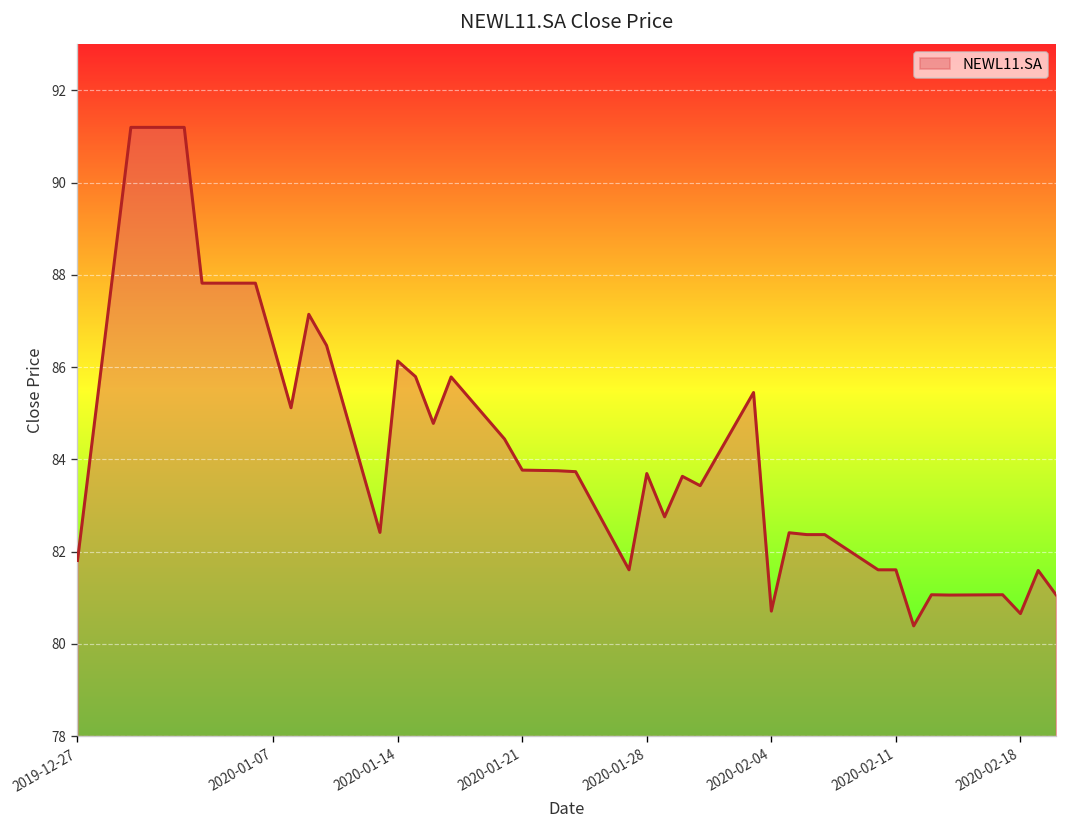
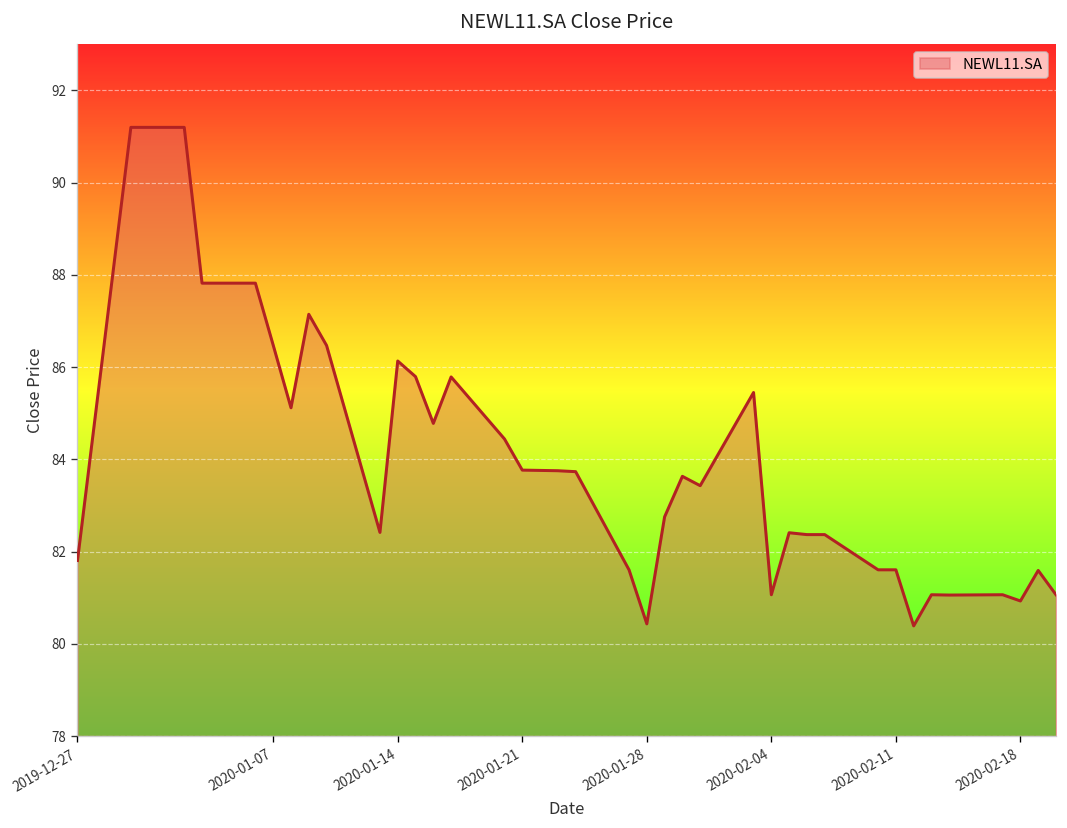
2020-01-28: 83.7 -> 80.4
2020-02-04: 80.7 -> 81.1
2020-02-18: 80.7 -> 80.9
